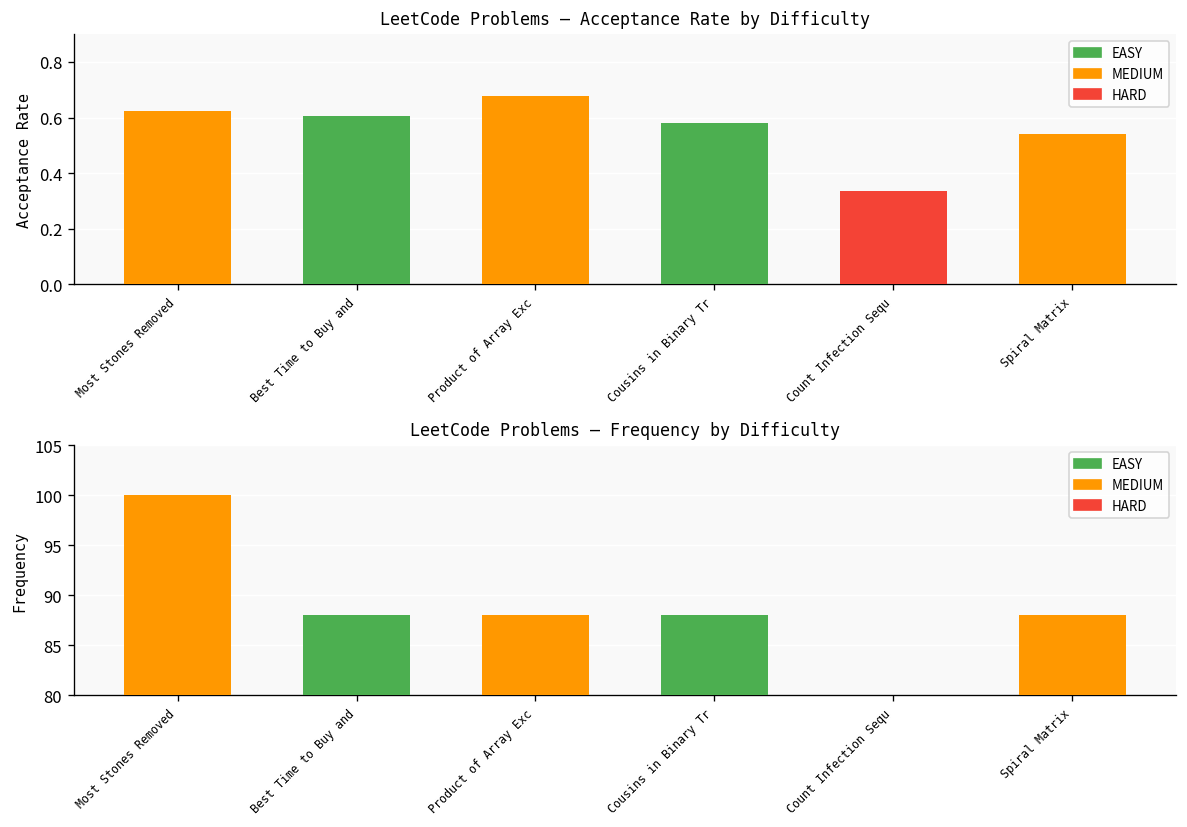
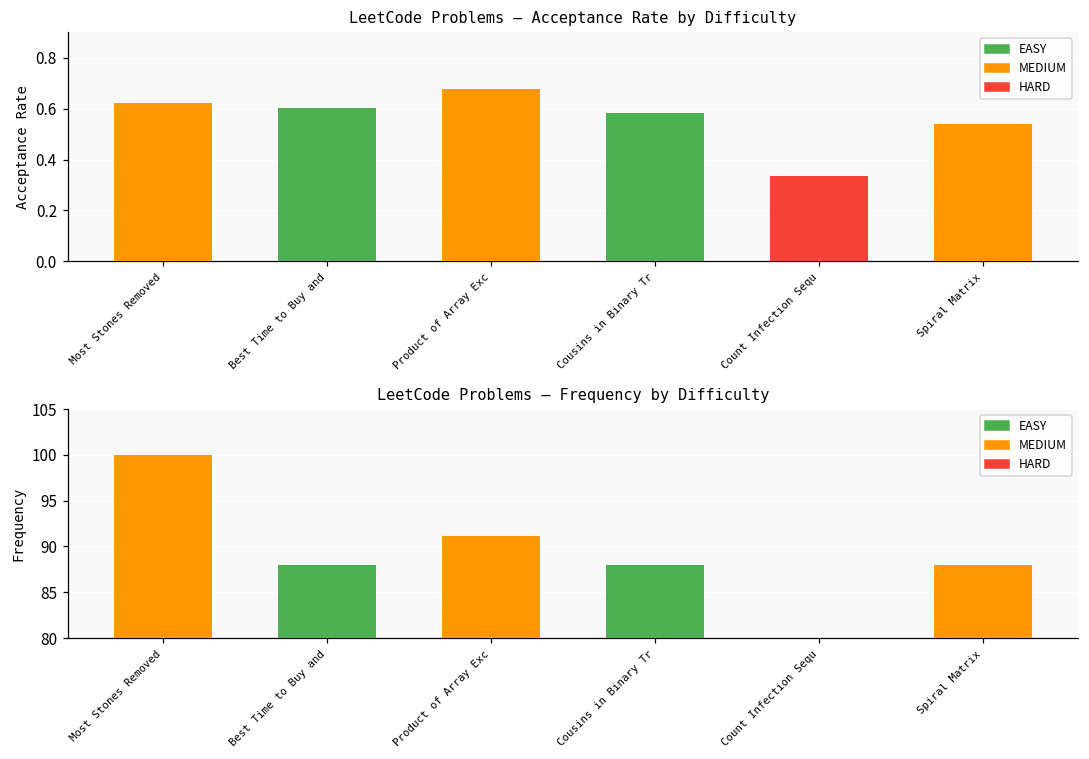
LeetCode Problems – Frequency by Difficulty, Product of Array Exc: 88 -> 91
